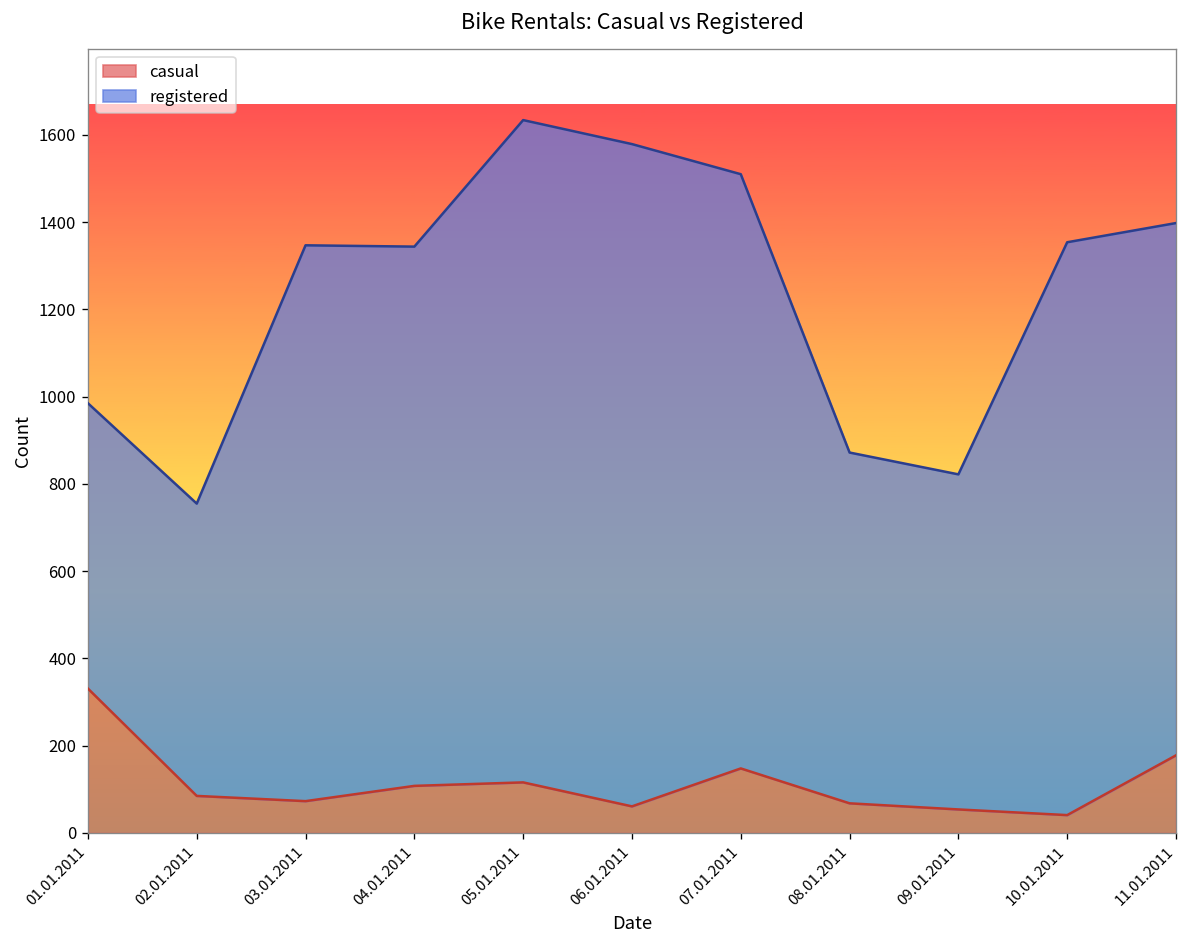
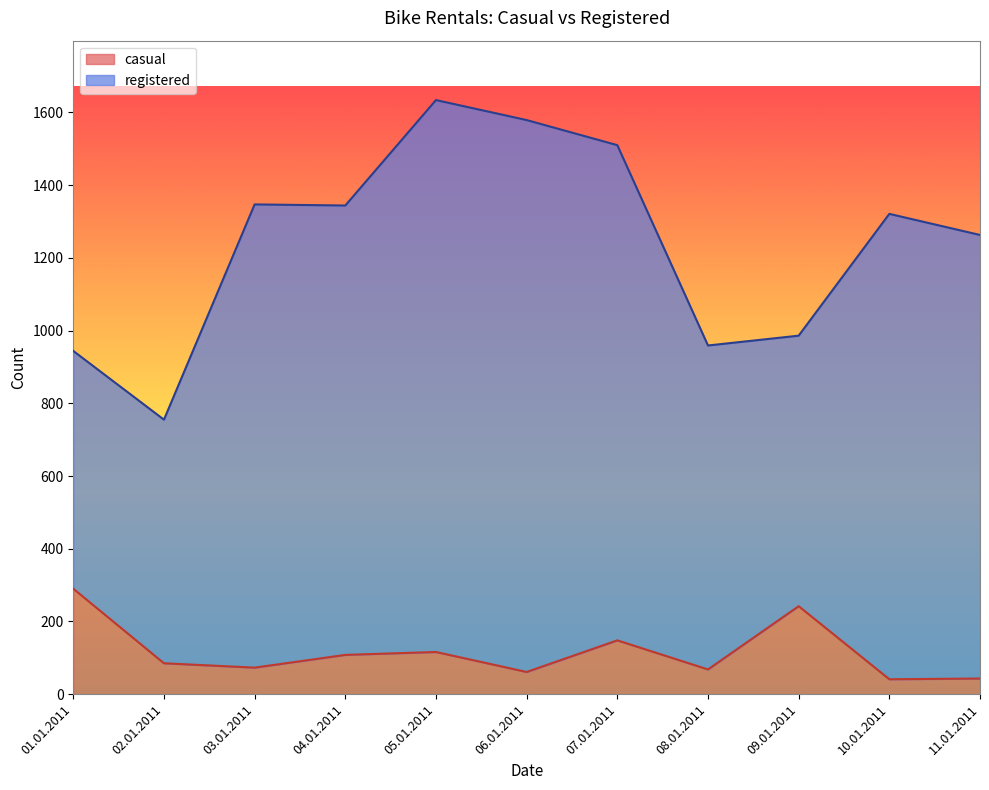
casual, 01.01.2011: 330 -> 290
registered, 08.01.2011: 800 -> 890
casual, 09.01.2011: 50 -> 240
registered, 09.01.2011: 770 -> 740
registered, 10.01.2011: 1310 -> 1280
casual, 11.01.2011: 180 -> 40
